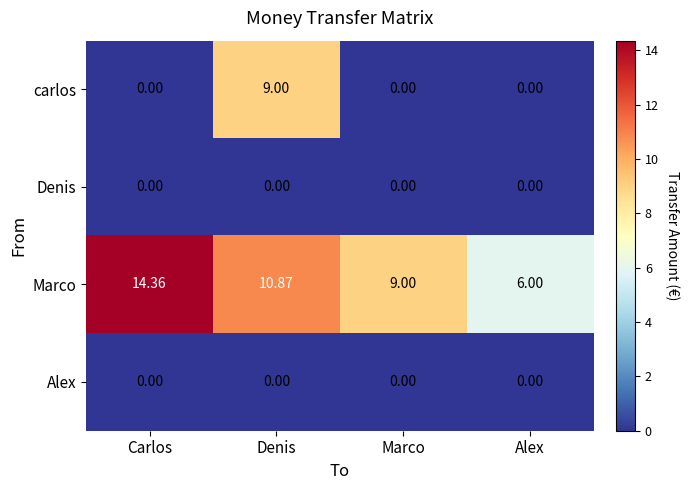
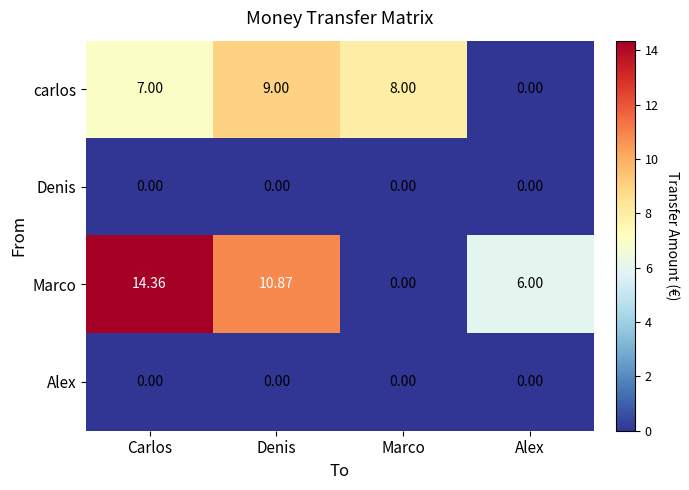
carlos, Carlos: 0.00 -> 7.00
carlos, Marco: 0.00 -> 8.00
Marco, Marco: 9.00 -> 0.00
